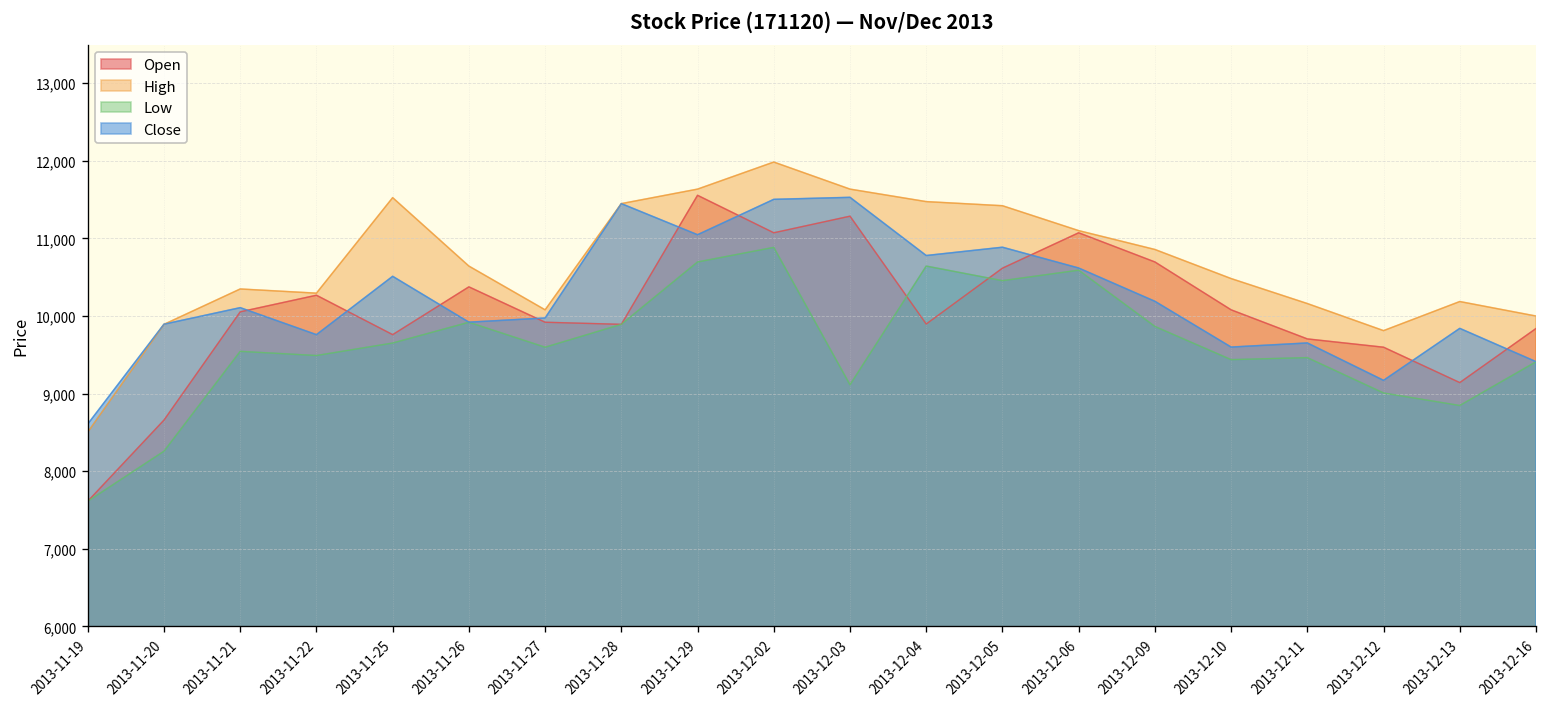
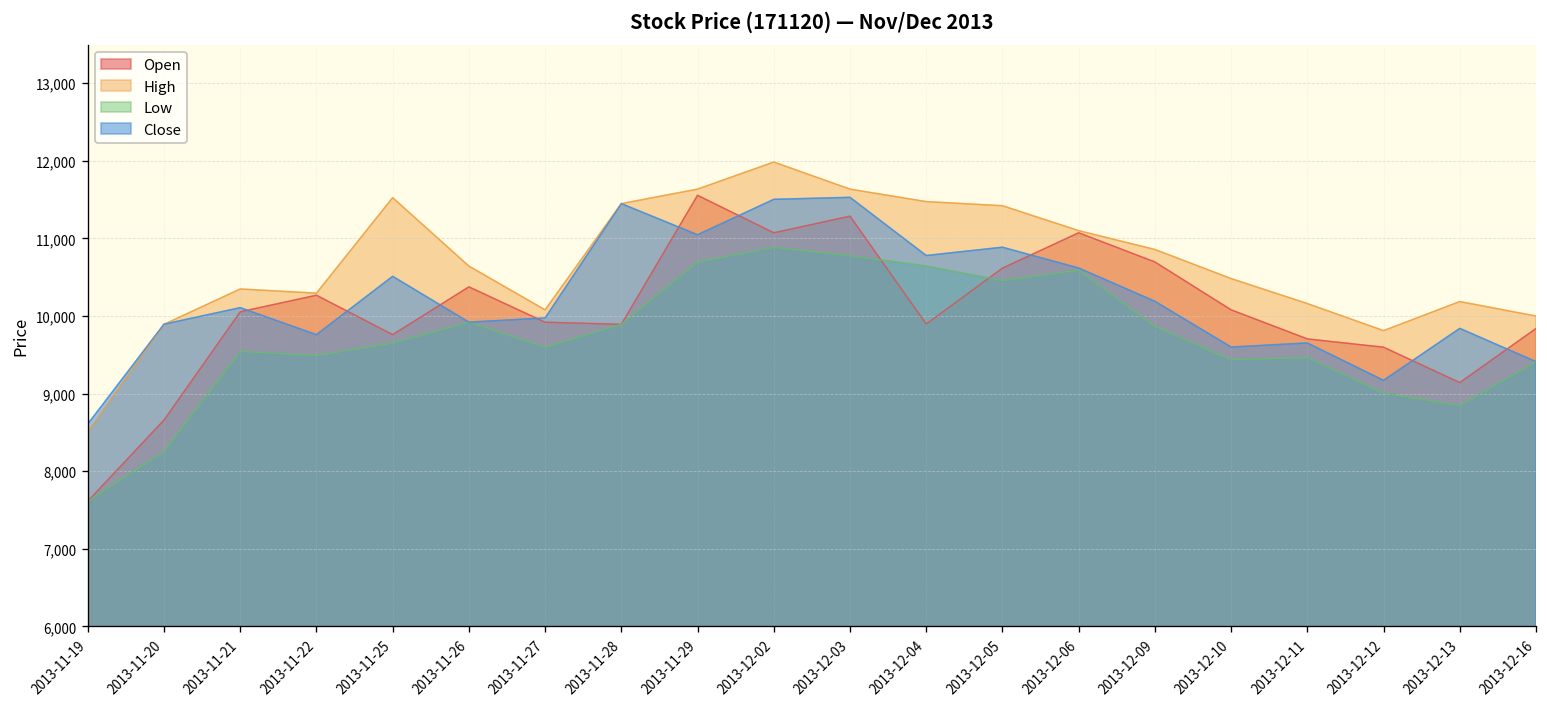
Low, 2013-12-03: 9,100 -> 10,800
